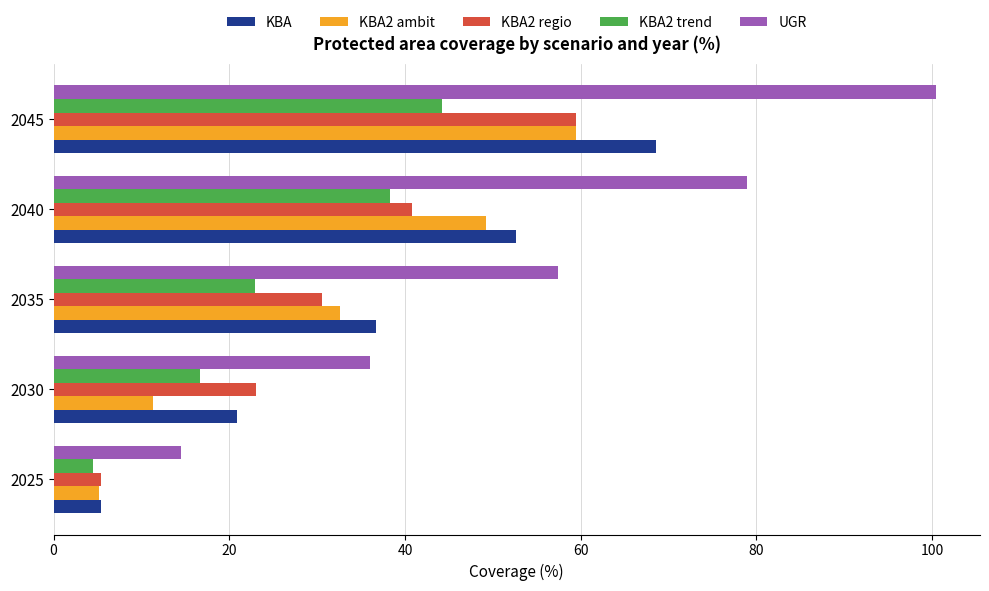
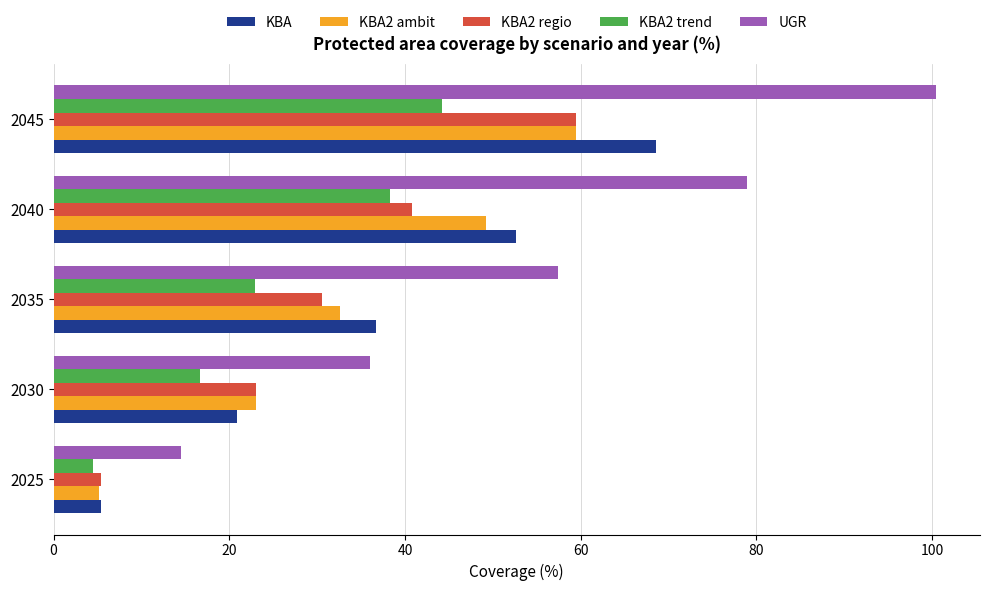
KBA2 ambit, 2030: 11 -> 23
